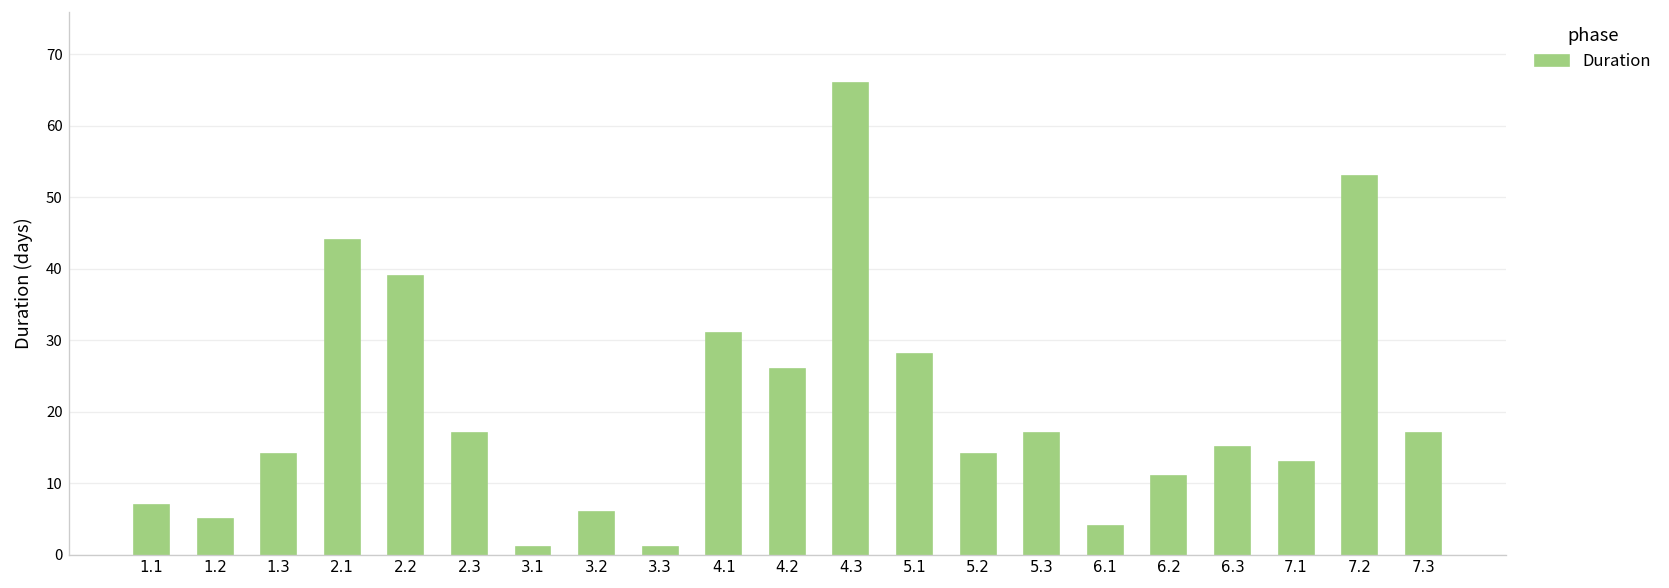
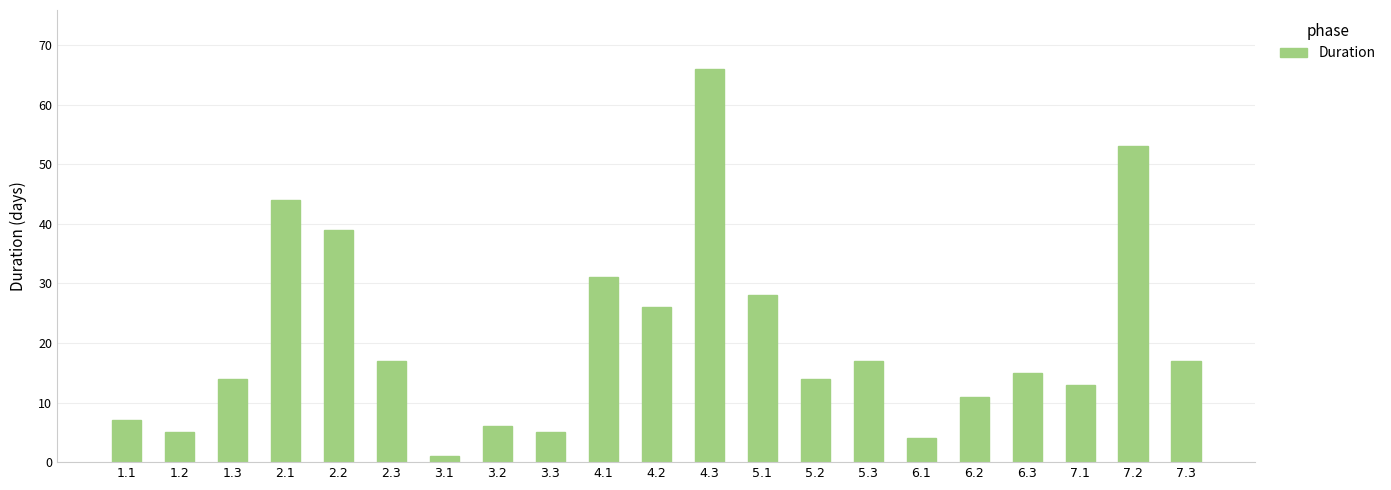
3.3: 1 -> 5
